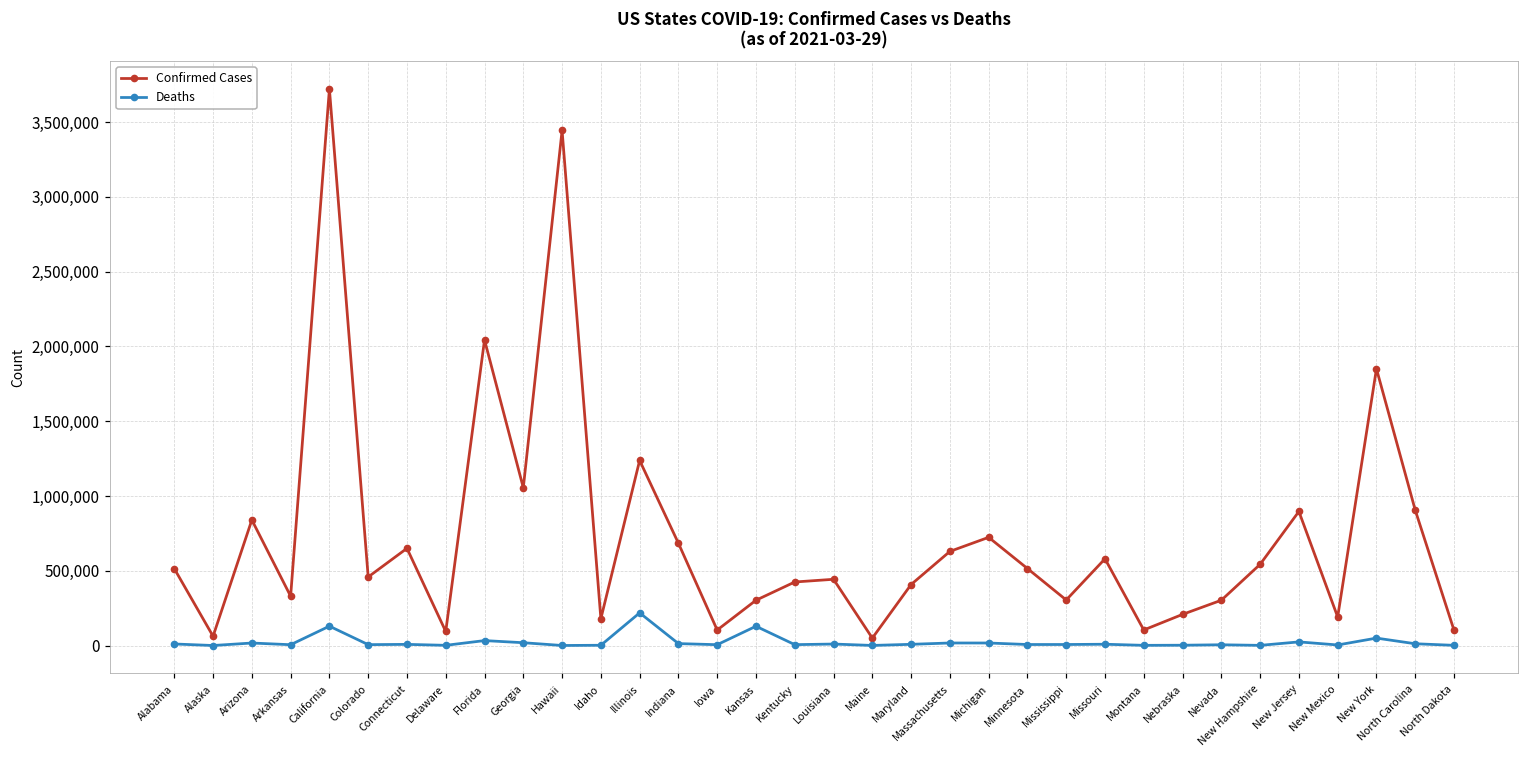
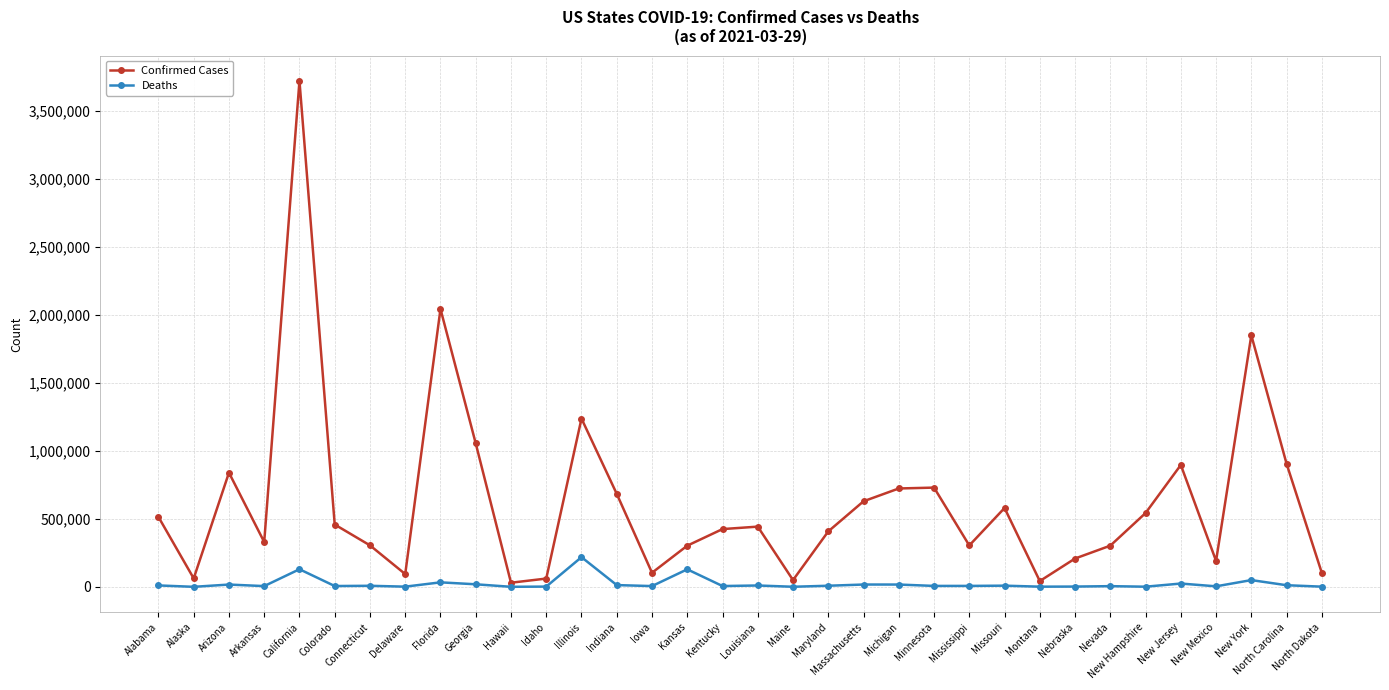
Confirmed Cases, Connecticut: 650,000 -> 310,000
Confirmed Cases, Hawaii: 3,440,000 -> 30,000
Confirmed Cases, Idaho: 180,000 -> 60,000
Confirmed Cases, Minnesota: 520,000 -> 730,000
Confirmed Cases, Montana: 100,000 -> 40,000
